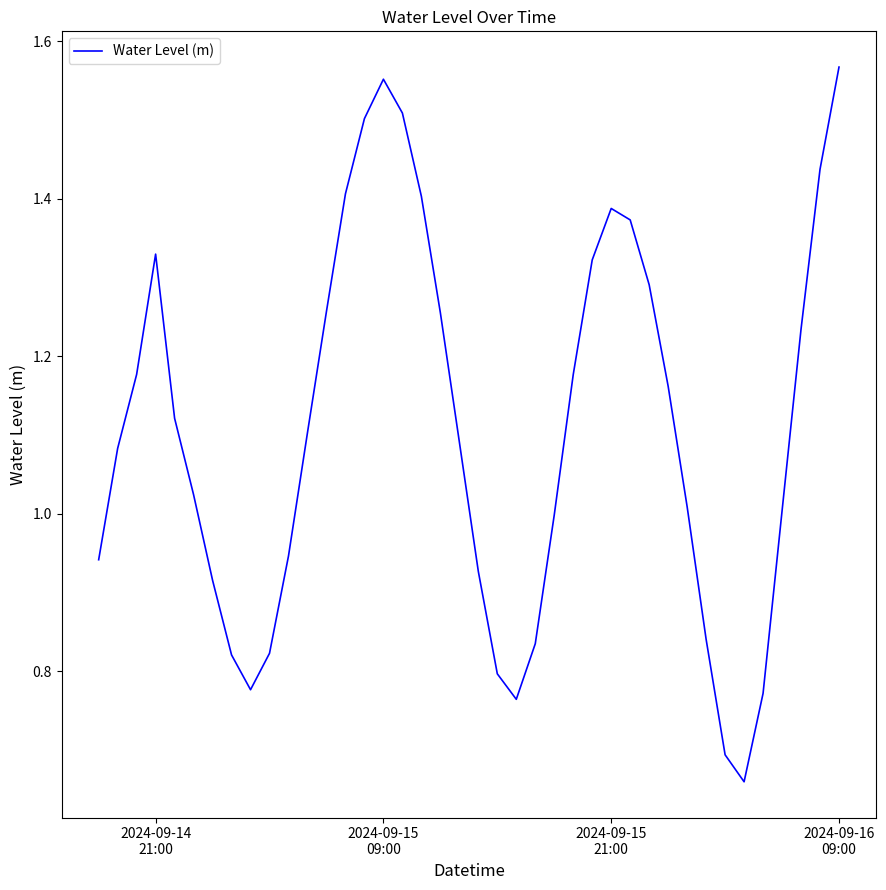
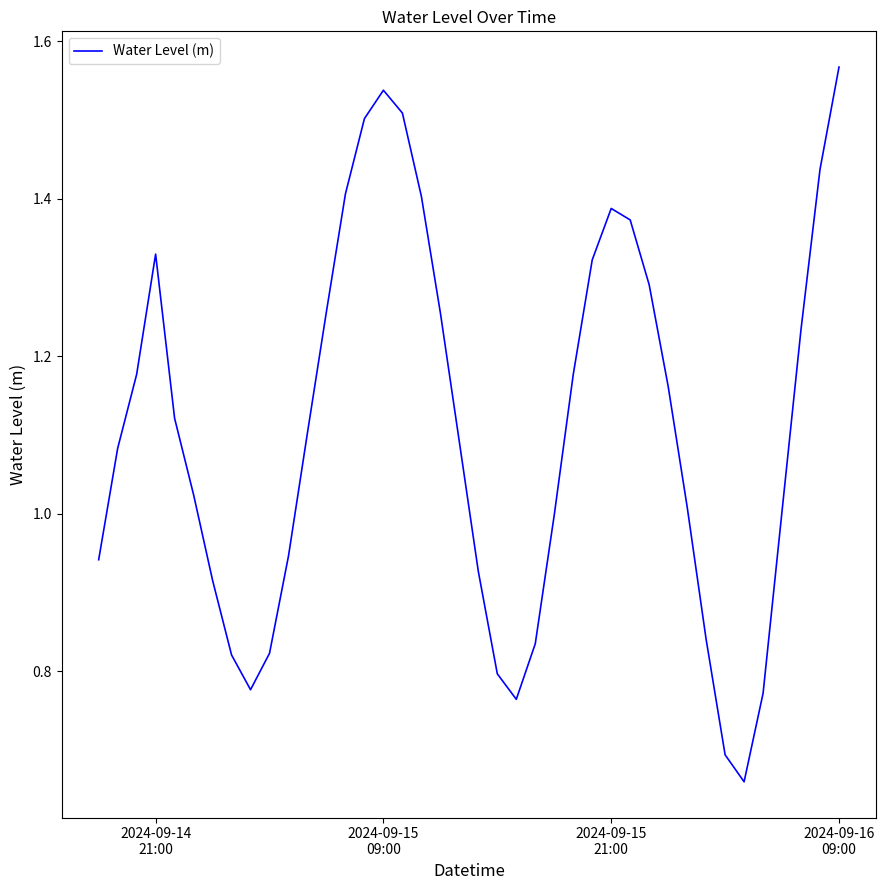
2024-09-15 09:00: 1.55 -> 1.54
